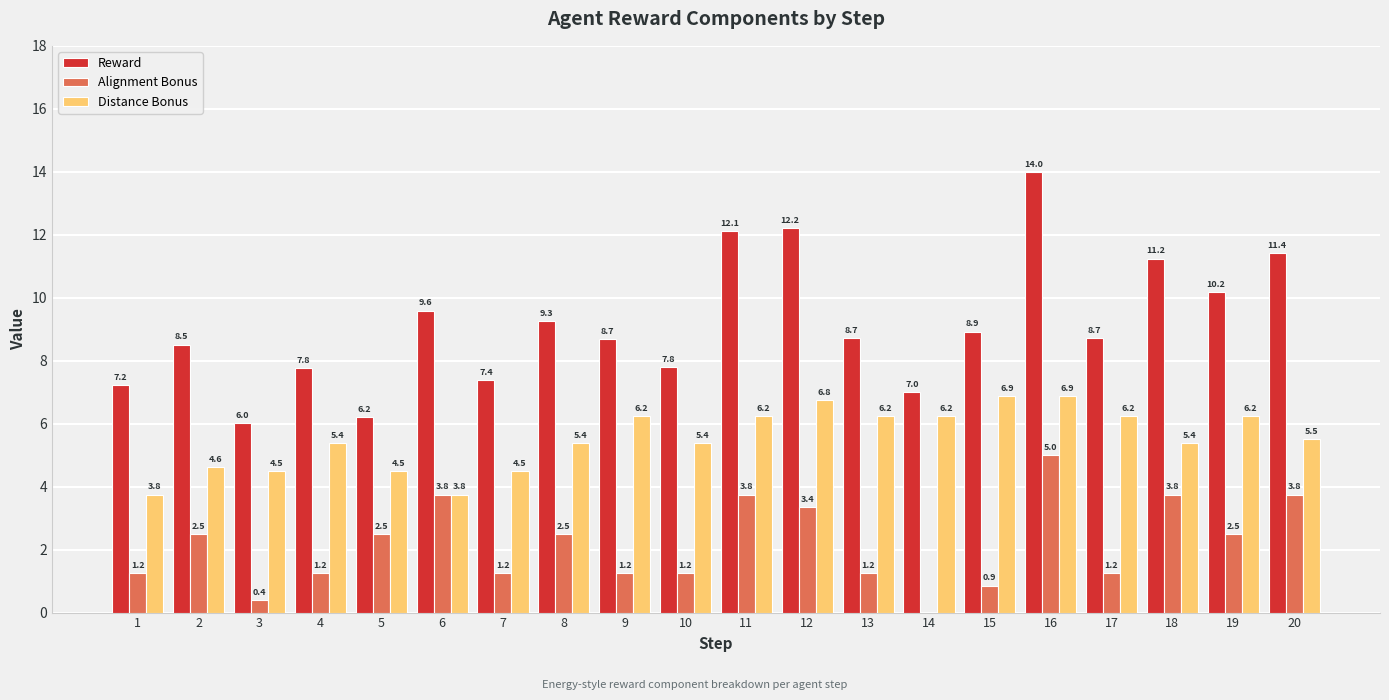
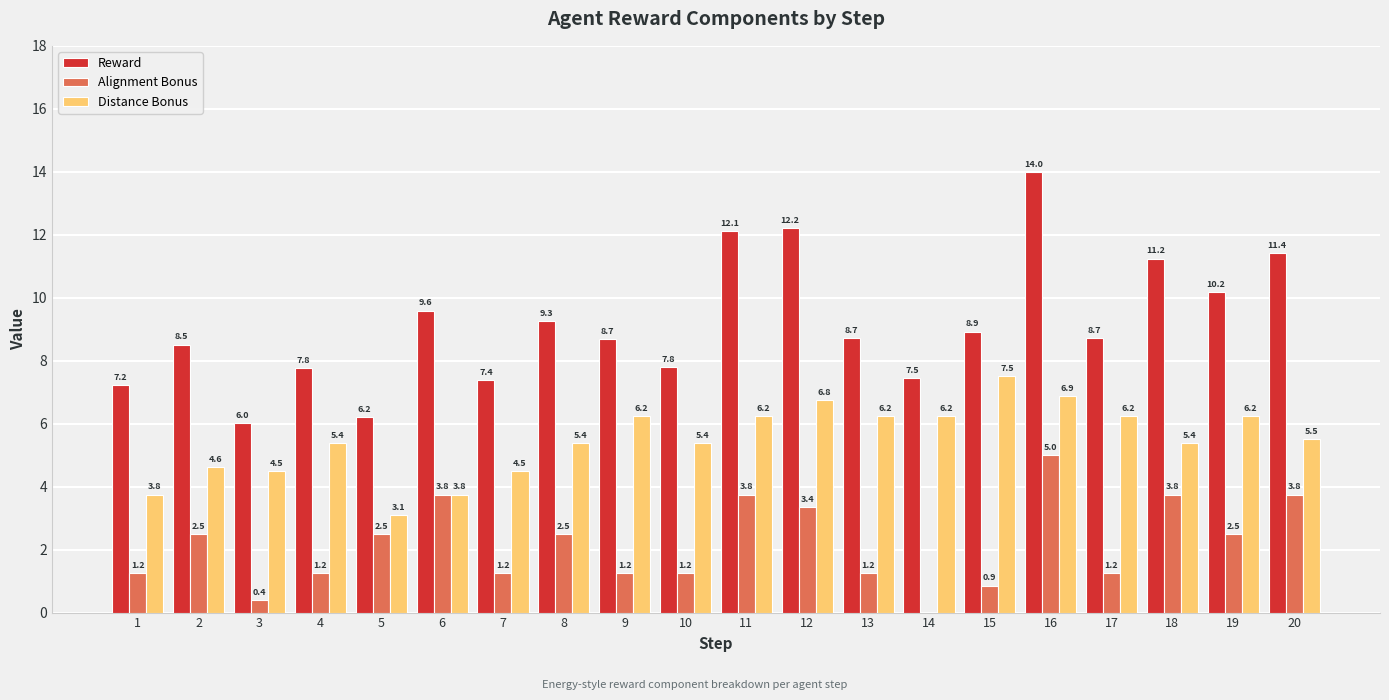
Distance Bonus, 5: 4.5 -> 3.1
Reward, 14: 7.0 -> 7.5
Distance Bonus, 15: 6.9 -> 7.5
